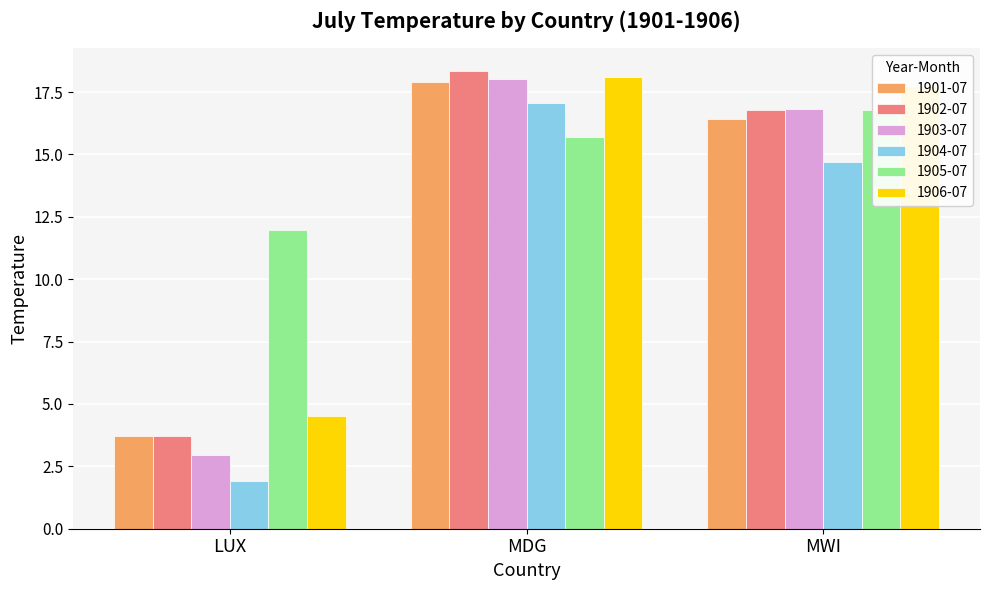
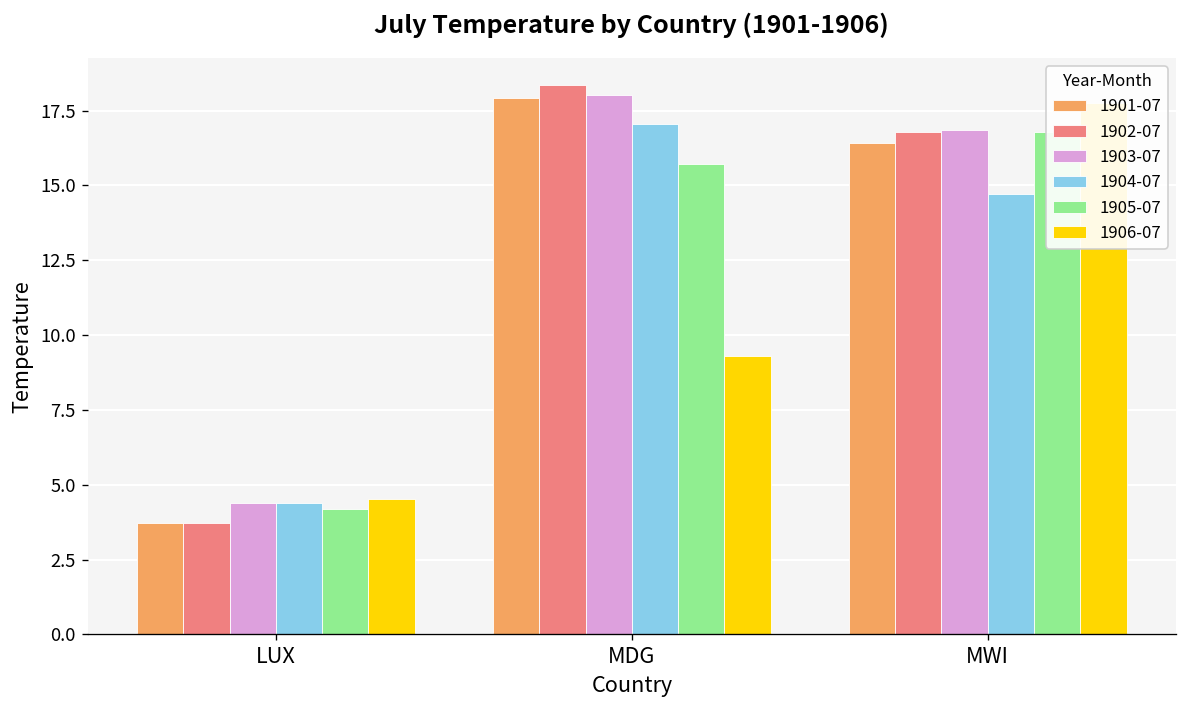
1903-07, LUX: 3.0 -> 4.4
1904-07, LUX: 1.9 -> 4.4
1905-07, LUX: 12.0 -> 4.2
1906-07, MDG: 18.1 -> 9.3
